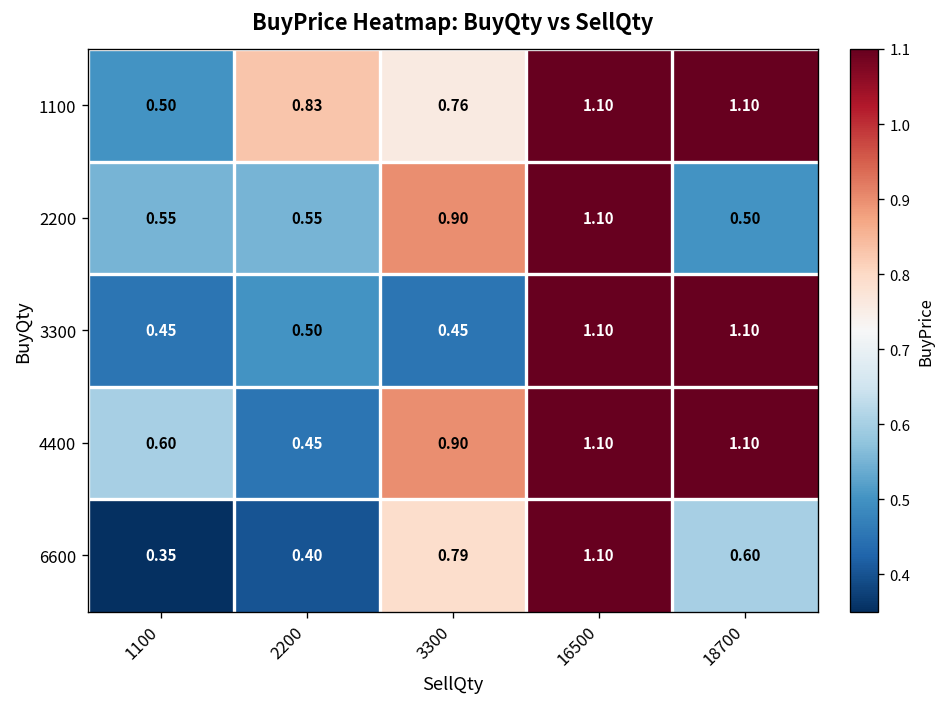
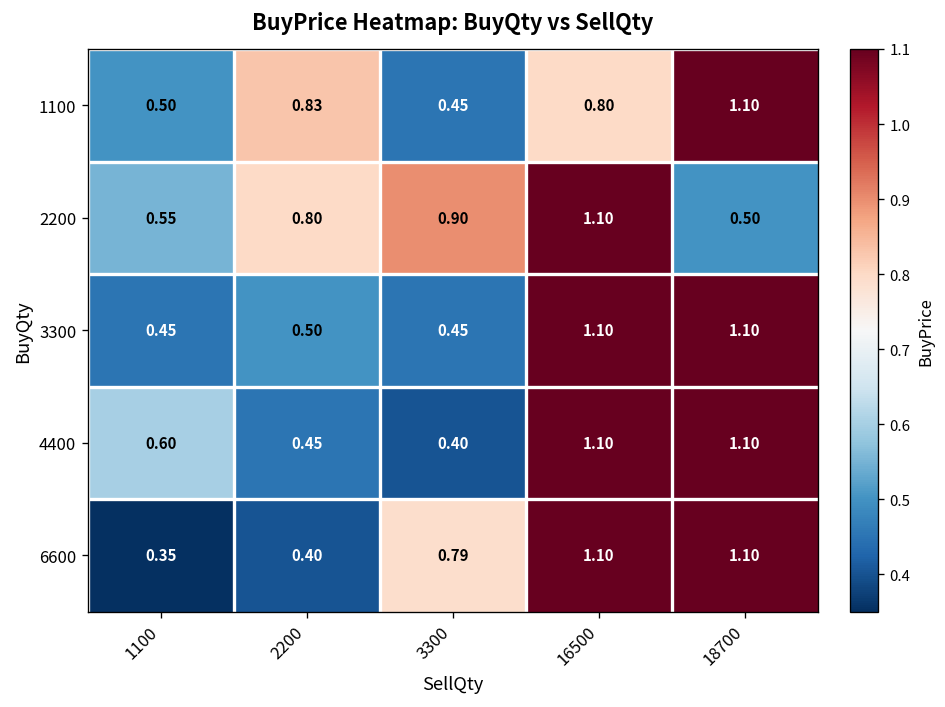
1100, 3300: 0.76 -> 0.45
1100, 16500: 1.10 -> 0.80
2200, 2200: 0.55 -> 0.80
4400, 3300: 0.90 -> 0.40
6600, 18700: 0.60 -> 1.10
